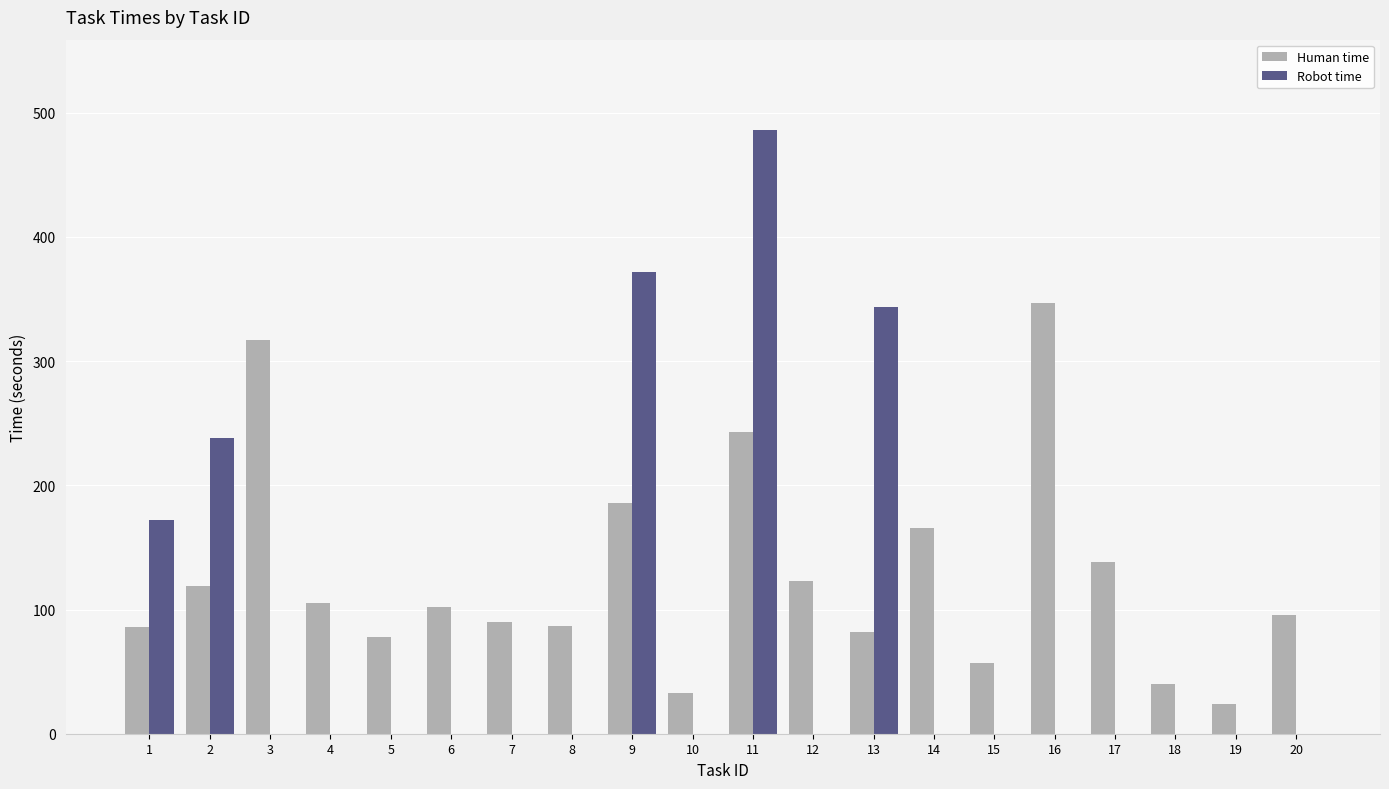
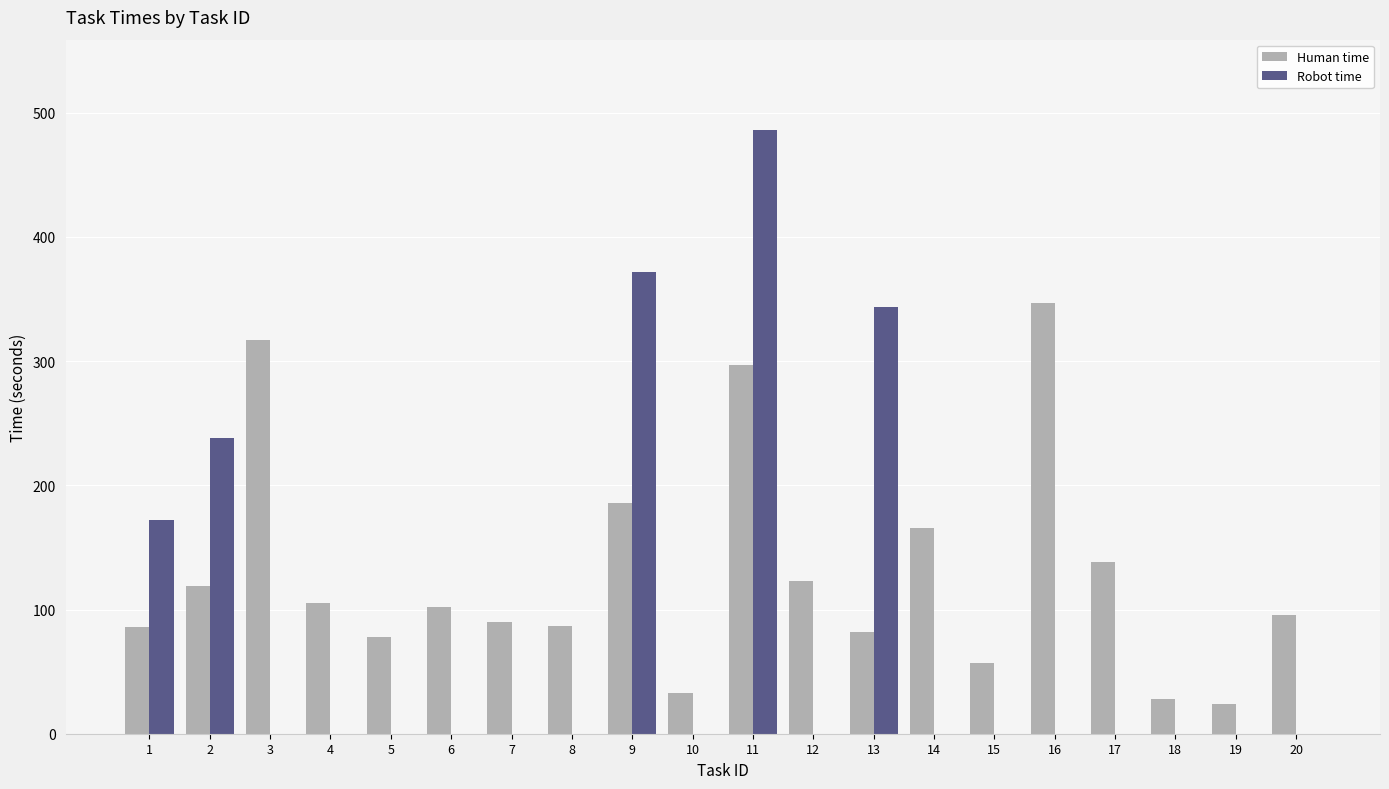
Human time, 11: 243 -> 297
Human time, 18: 40 -> 28
